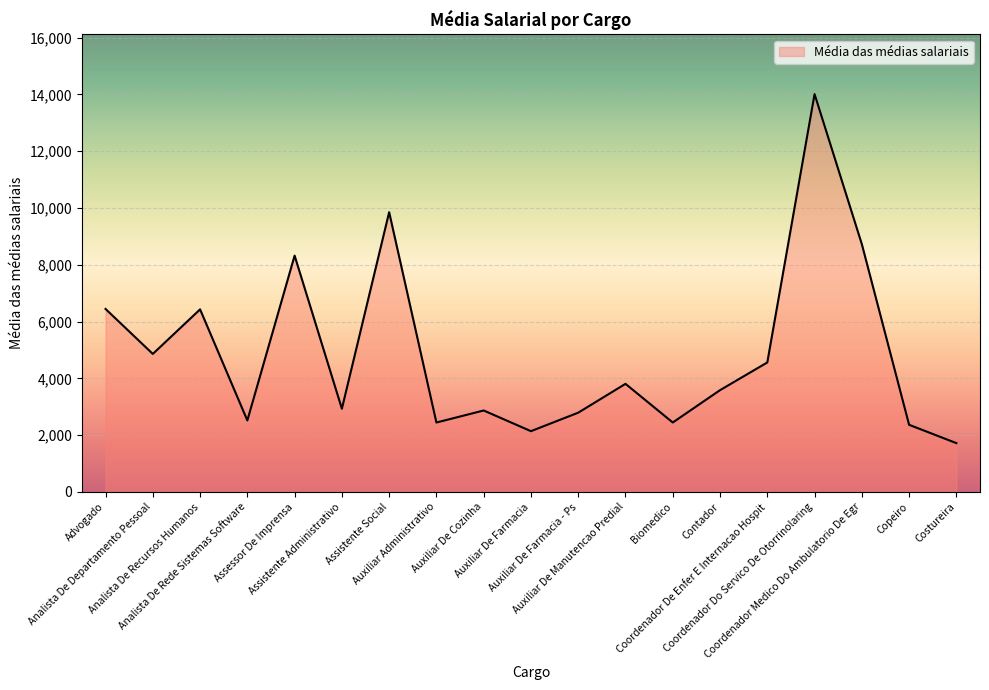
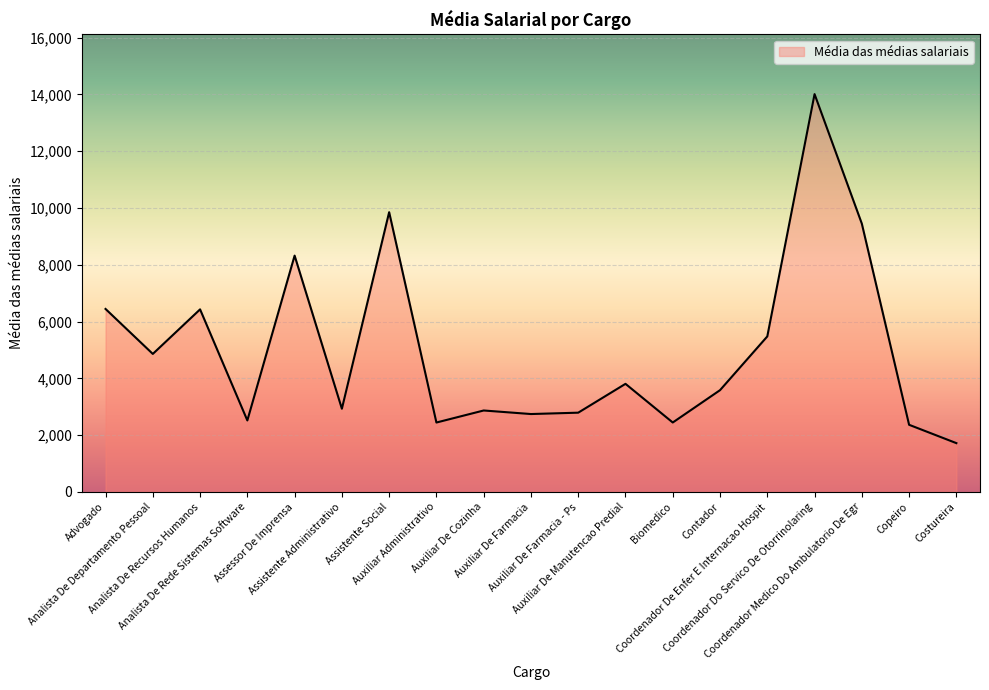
Auxiliar De Farmacia: 2,100 -> 2,700
Coordenador De Enfer E Internacao Hospit: 4,600 -> 5,500
Coordenador Medico Do Ambulatorio De Egr: 8,700 -> 9,400
